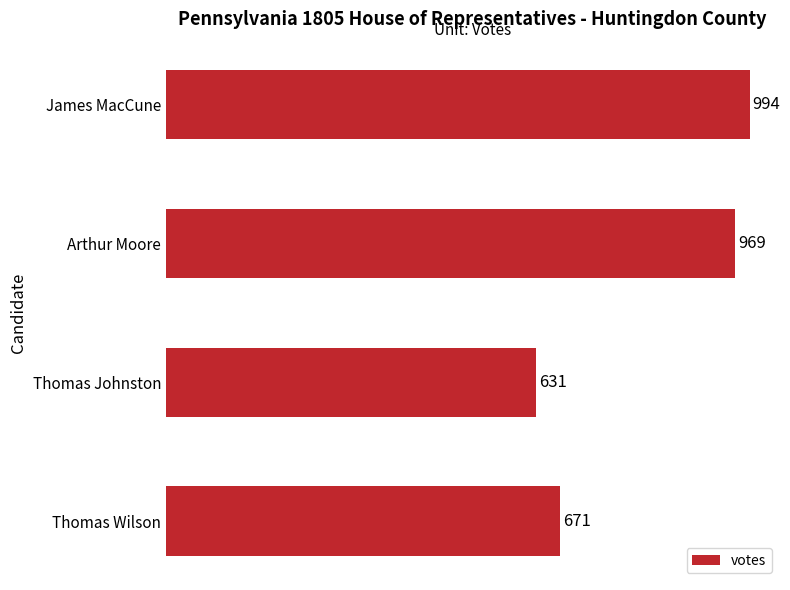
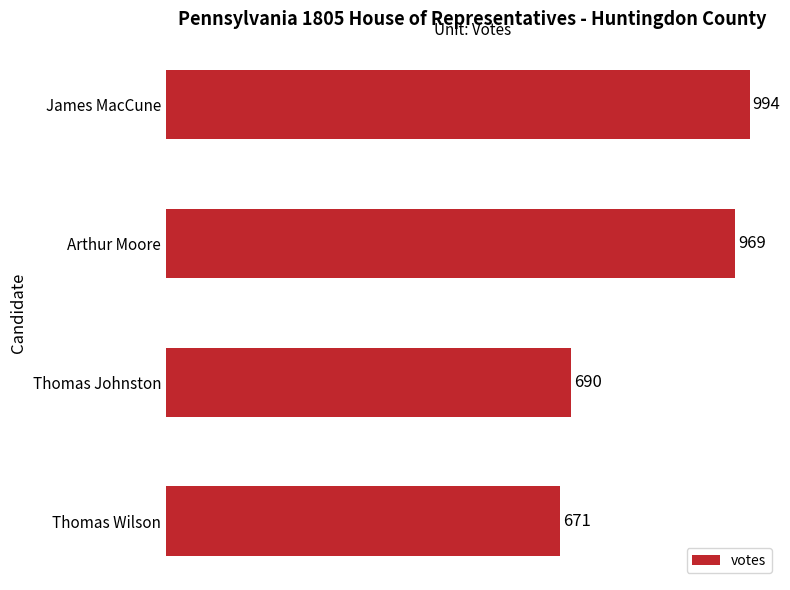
Thomas Johnston: 631 -> 690
